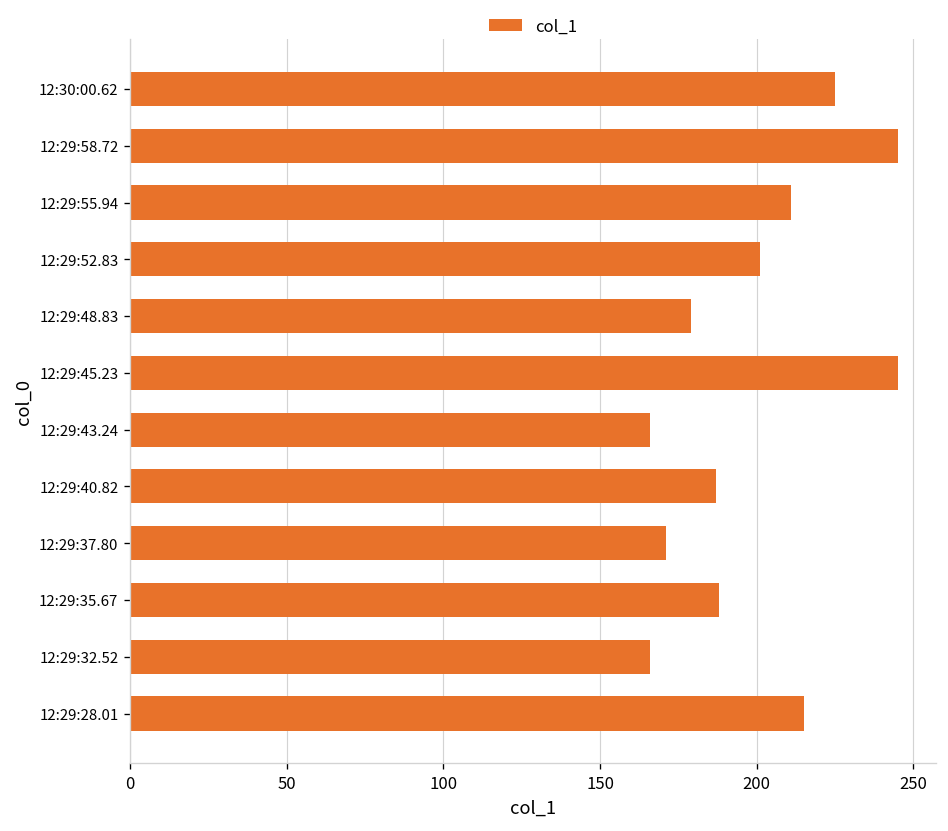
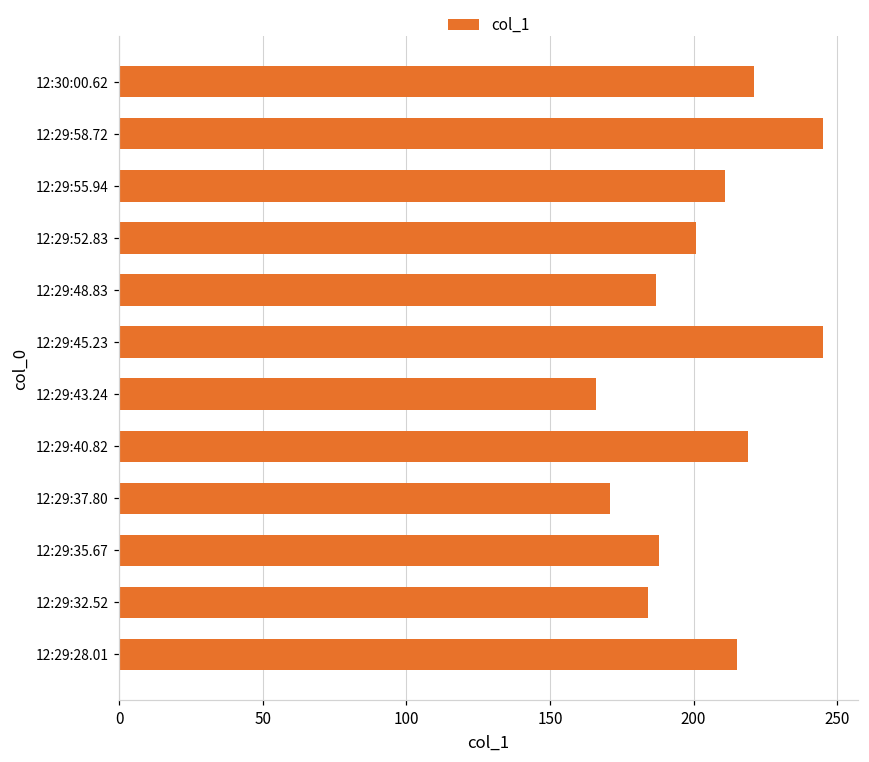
12:30:00.62: 225 -> 221
12:29:48.83: 179 -> 187
12:29:40.82: 187 -> 219
12:29:32.52: 166 -> 184
